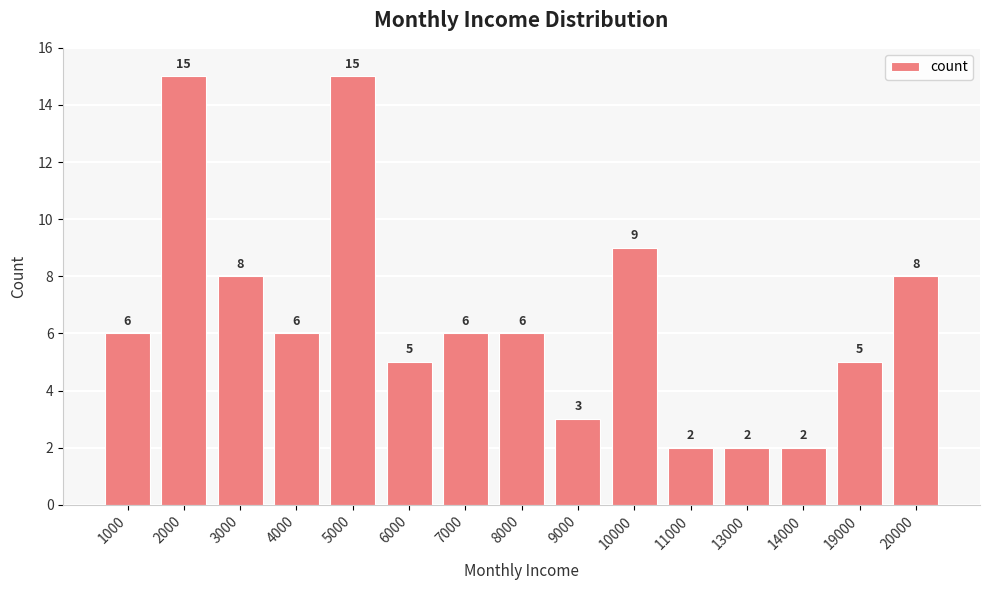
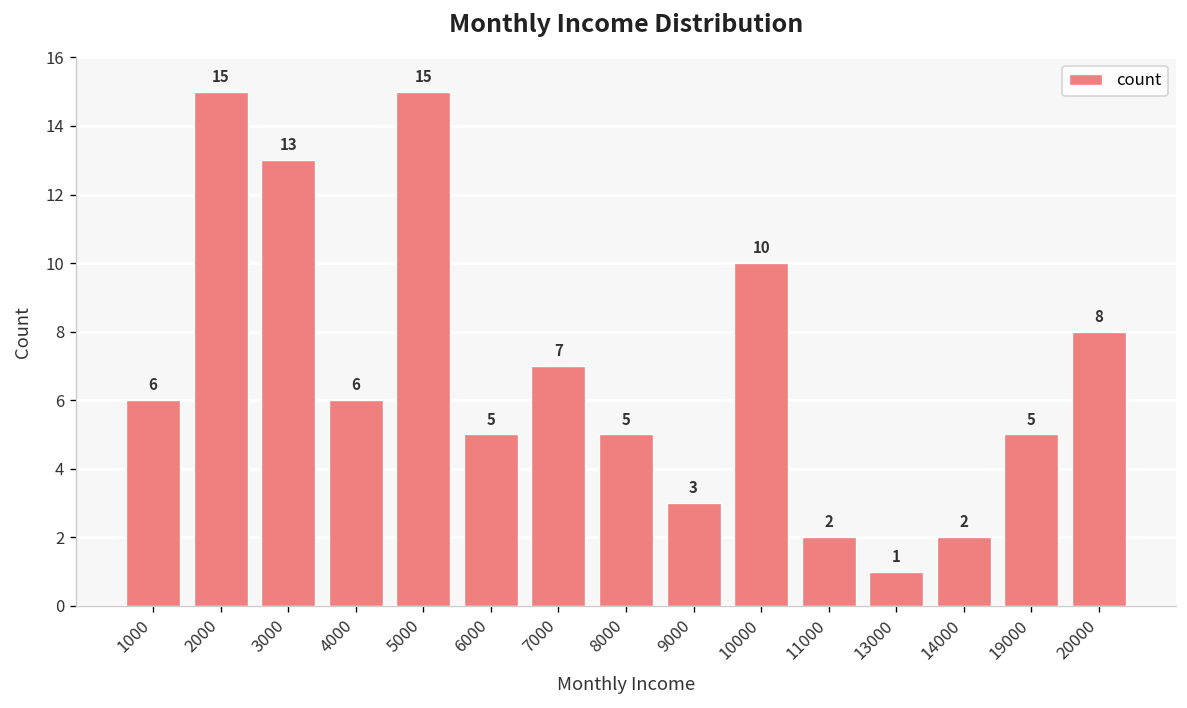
3000: 8 -> 13
7000: 6 -> 7
8000: 6 -> 5
10000: 9 -> 10
13000: 2 -> 1
